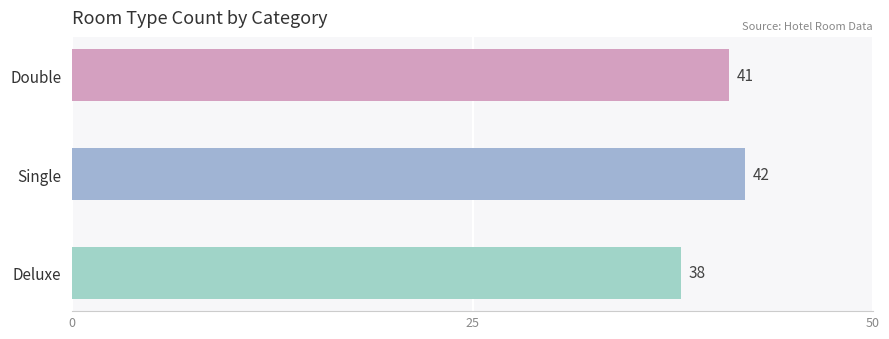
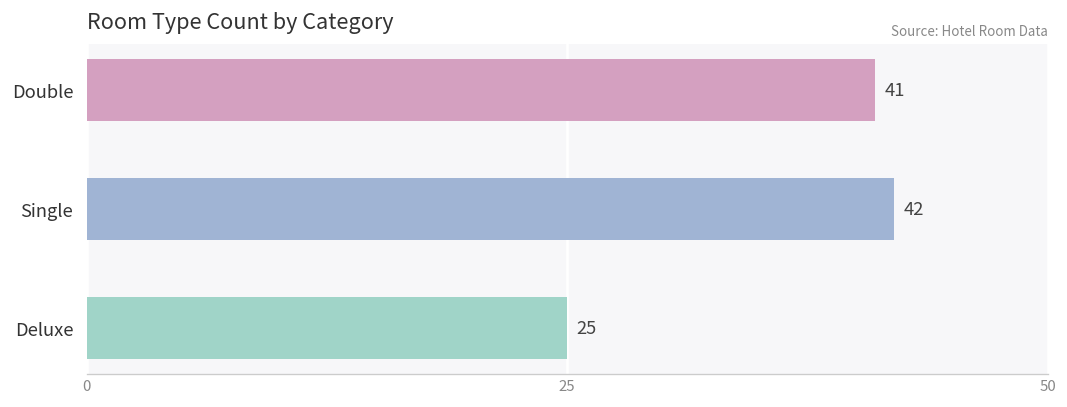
Deluxe: 38 -> 25
